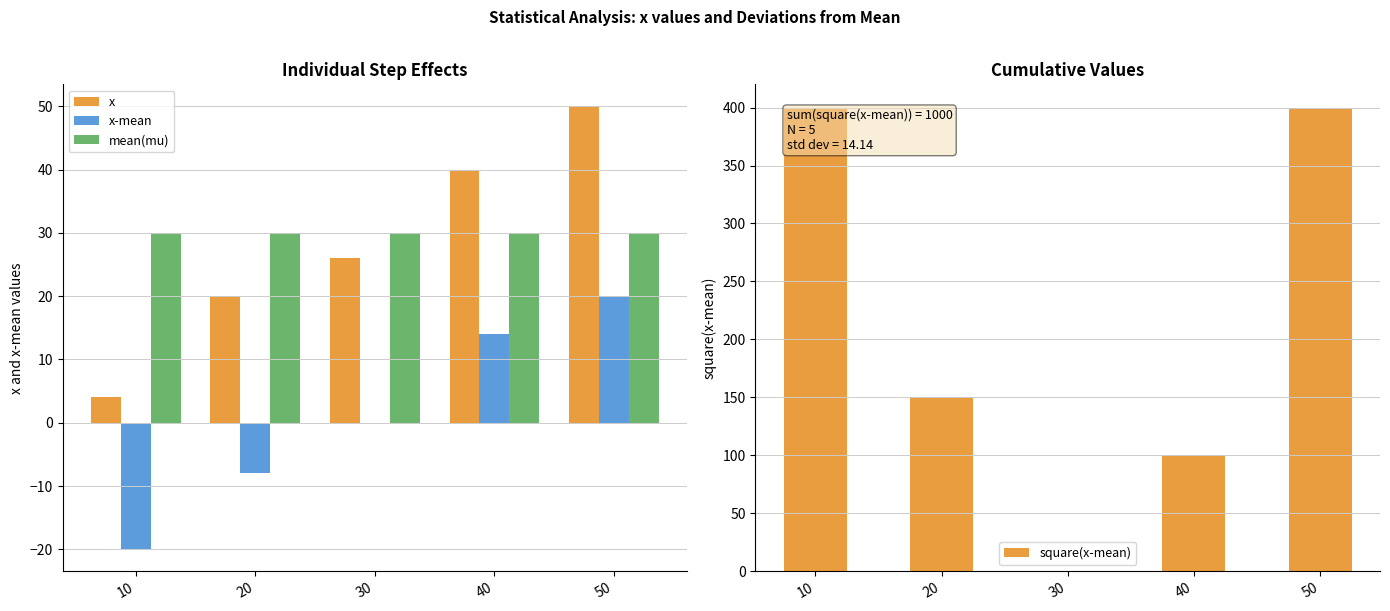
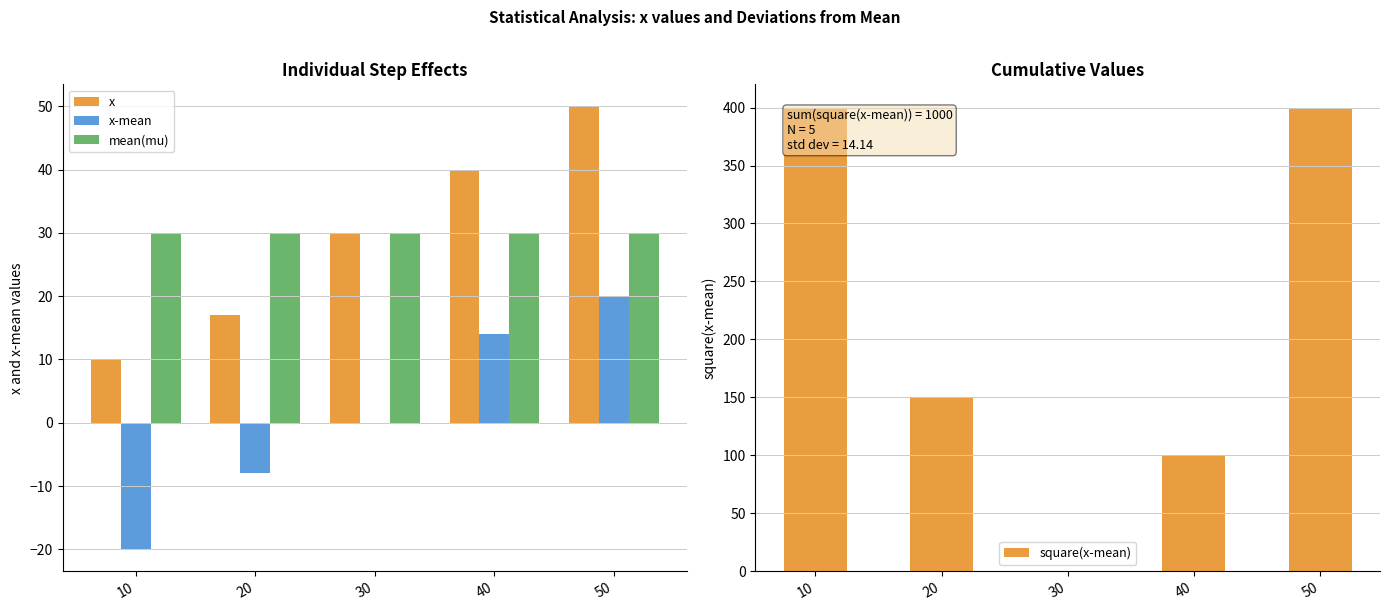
Individual Step Effects, x, 10: 4 -> 10
Individual Step Effects, x, 20: 20 -> 17
Individual Step Effects, x, 30: 26 -> 30
